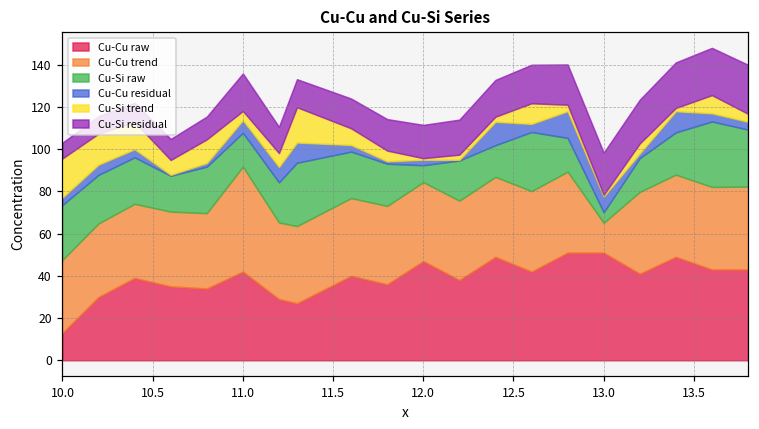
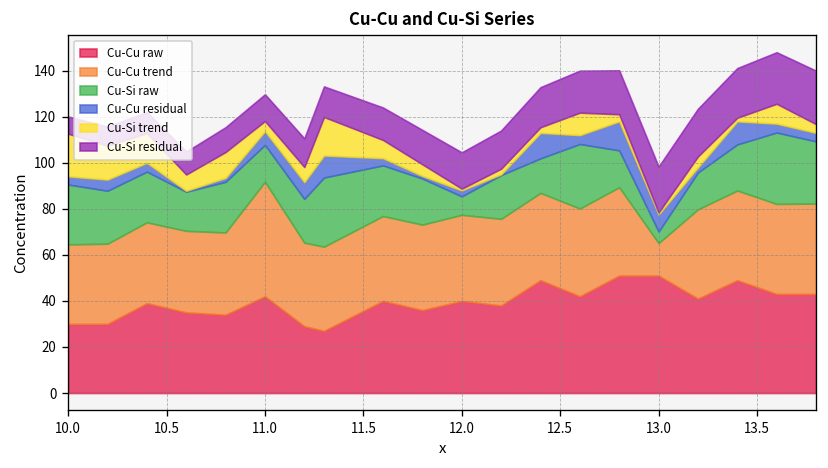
Cu-Cu raw, 10.0: 13 -> 30
Cu-Si residual, 11.0: 18 -> 12
Cu-Cu raw, 12.0: 47 -> 40
